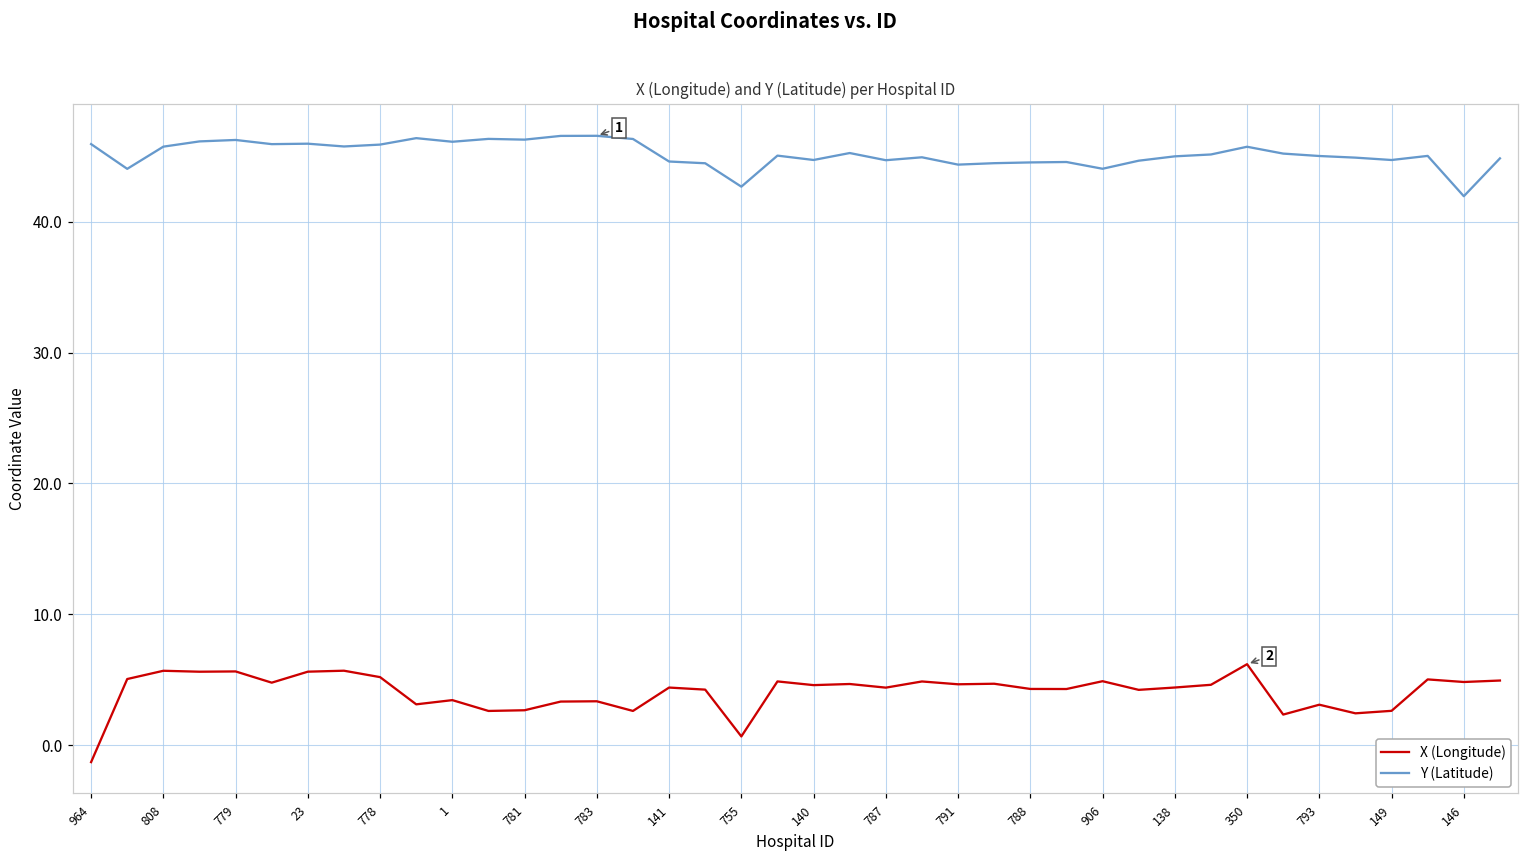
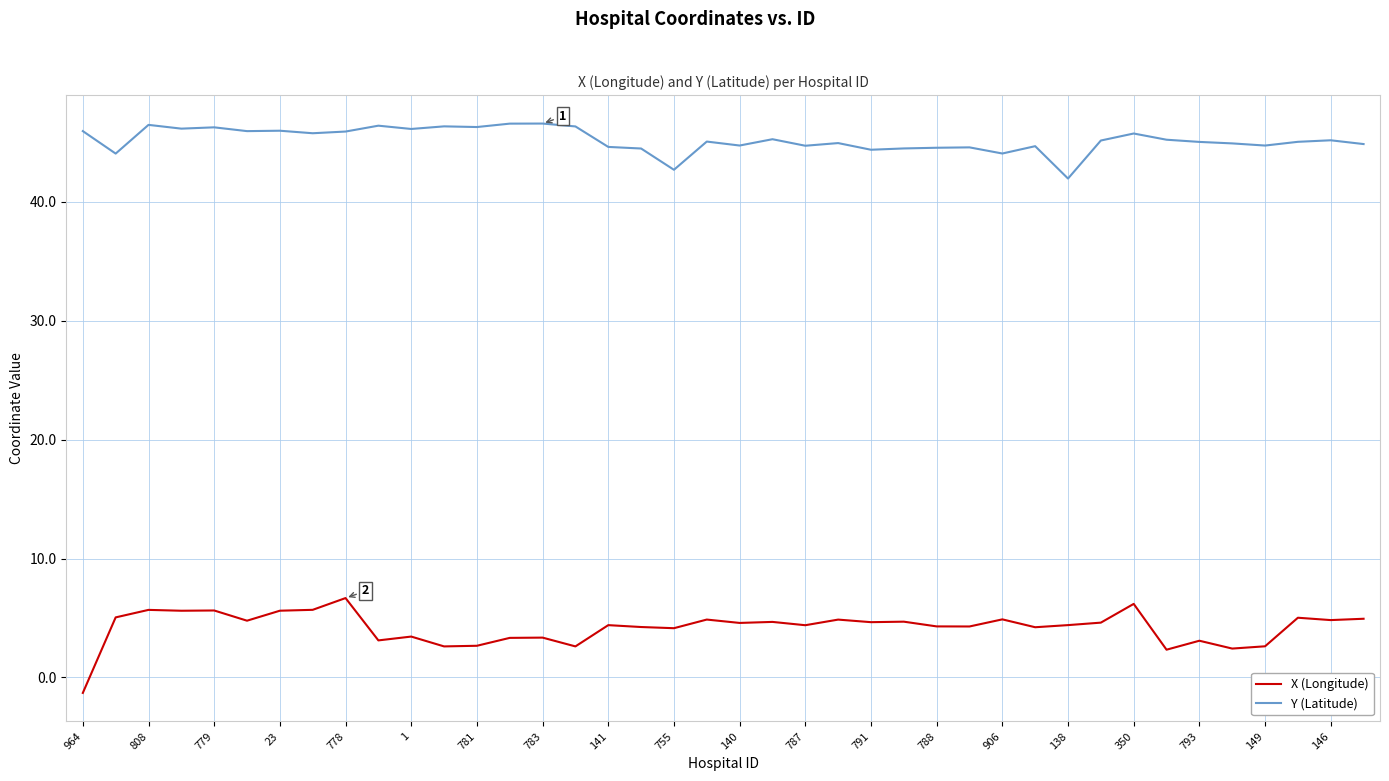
Y (Latitude), 808: 45.7 -> 46.5
X (Longitude), 778: 5.2 -> 6.7
X (Longitude), 755: 0.7 -> 4.1
Y (Latitude), 138: 45.0 -> 42.0
Y (Latitude), 146: 42.0 -> 45.2
